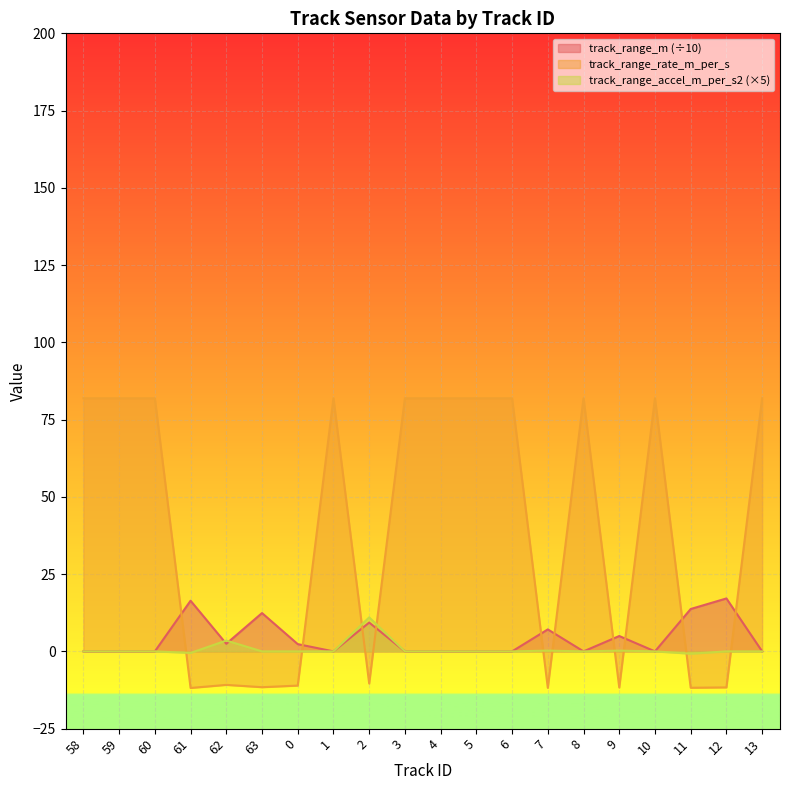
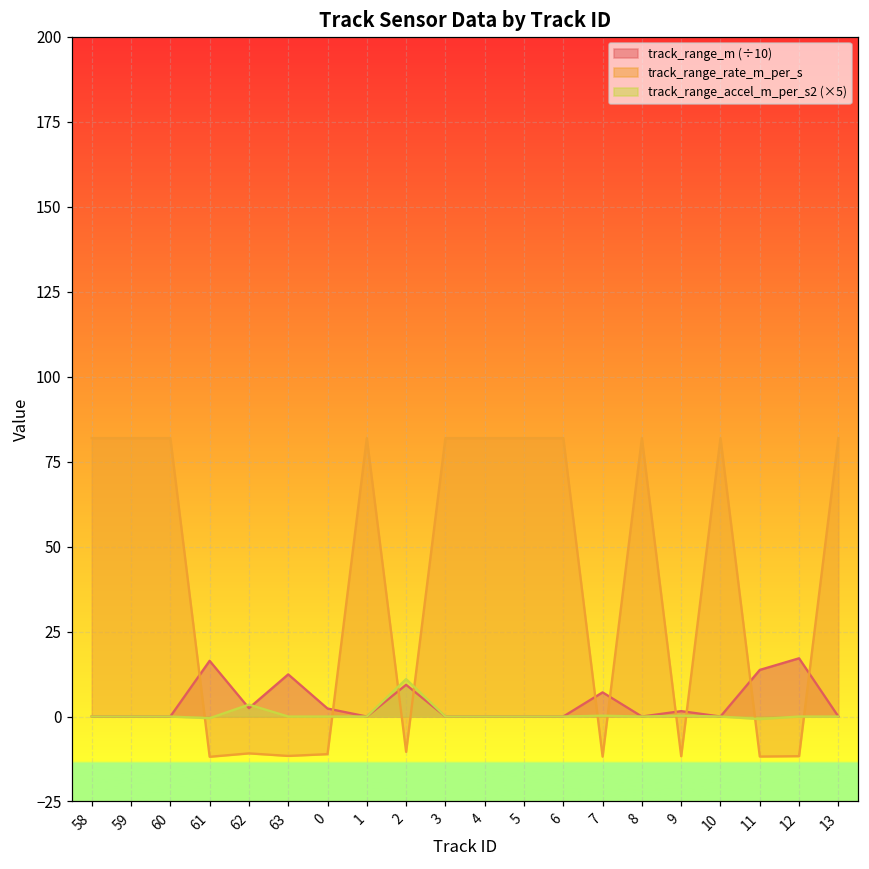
track_range_m (÷10), 9: 5 -> 2
